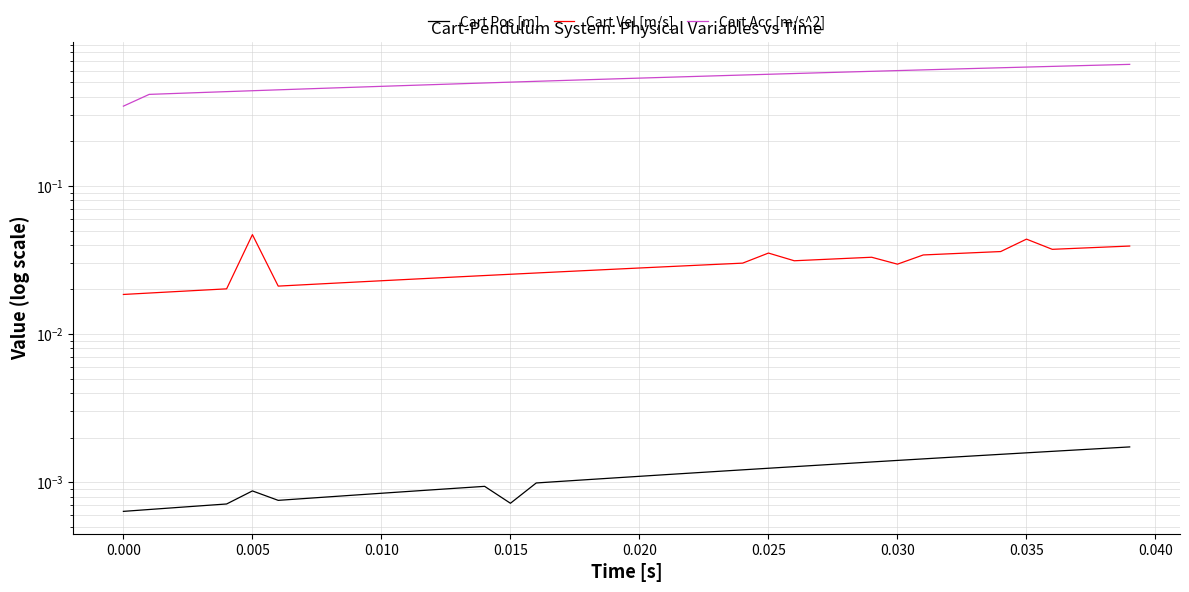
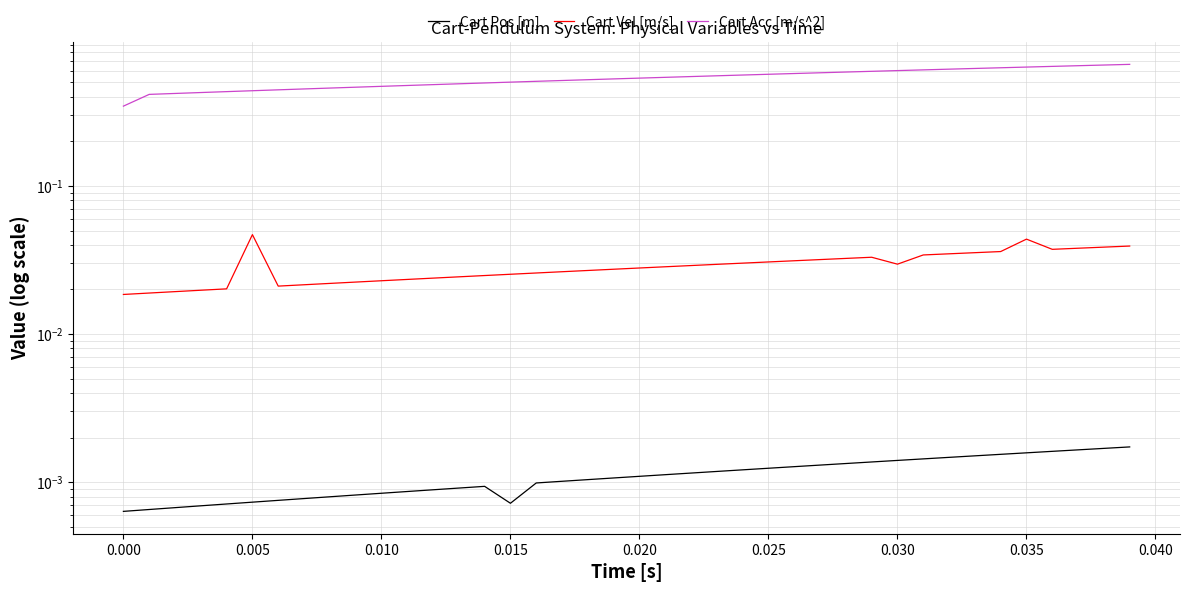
Cart Pos [m], 0.005: 0.0009 -> 0.0007
Cart Vel [m/s], 0.025: 0.035 -> 0.031
